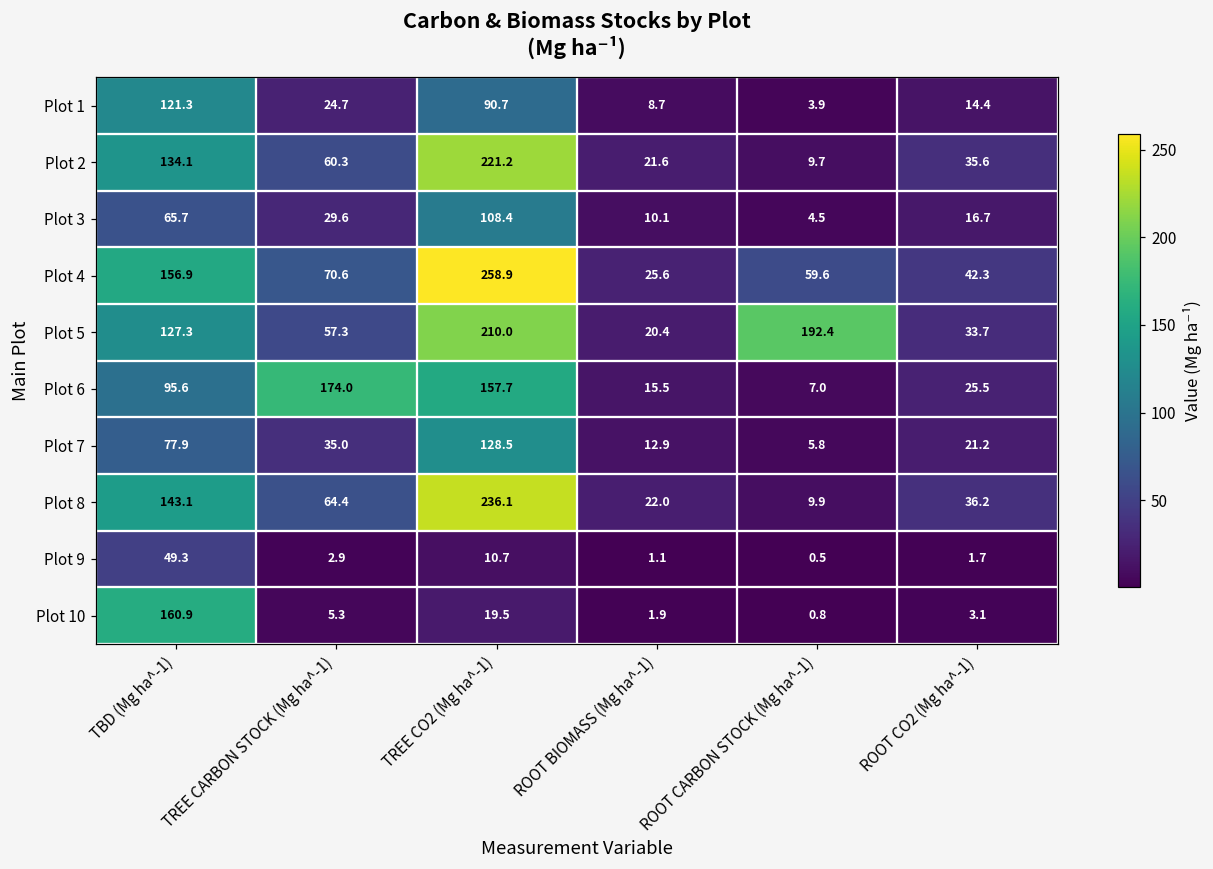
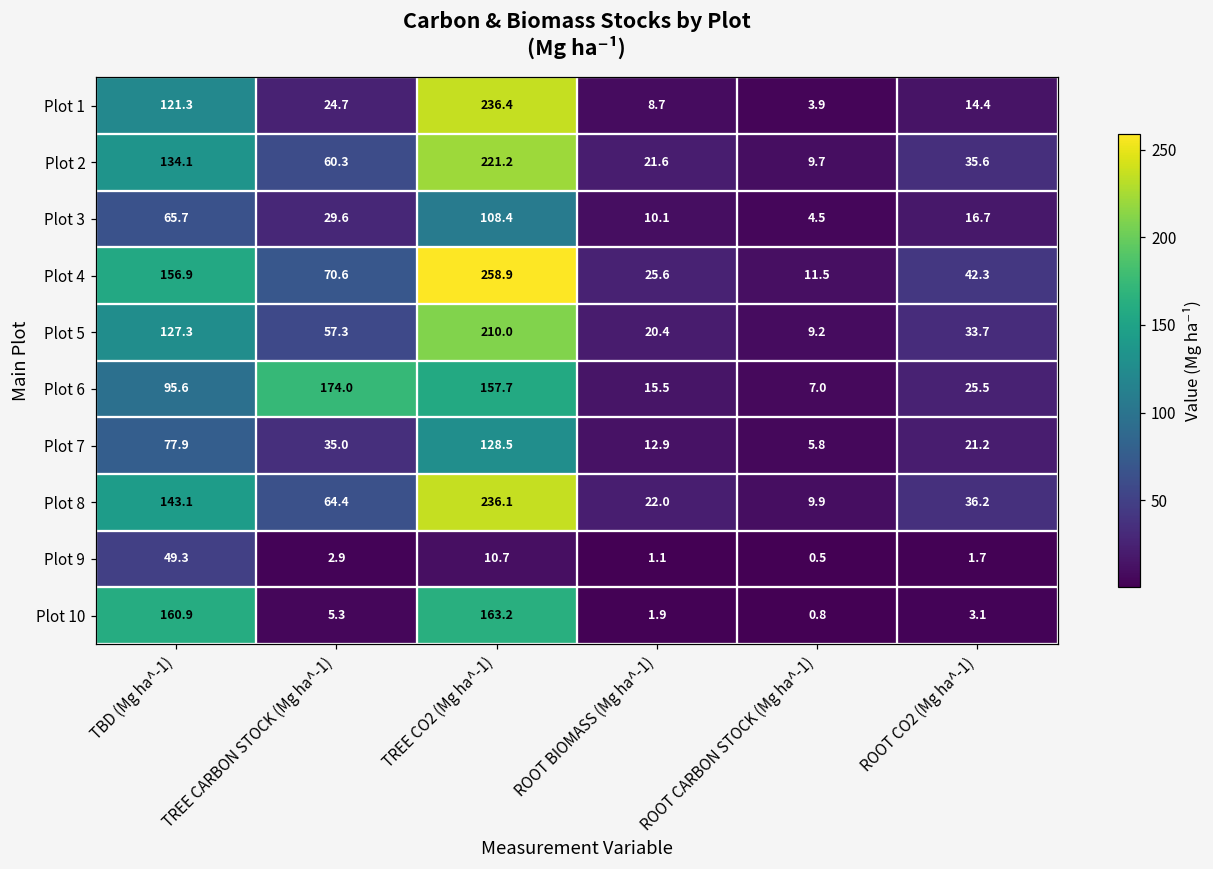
Plot 1, TREE CO2 (Mg ha^-1): 90.7 -> 236.4
Plot 4, ROOT CARBON STOCK (Mg ha^-1): 59.6 -> 11.5
Plot 5, ROOT CARBON STOCK (Mg ha^-1): 192.4 -> 9.2
Plot 10, TREE CO2 (Mg ha^-1): 19.5 -> 163.2
